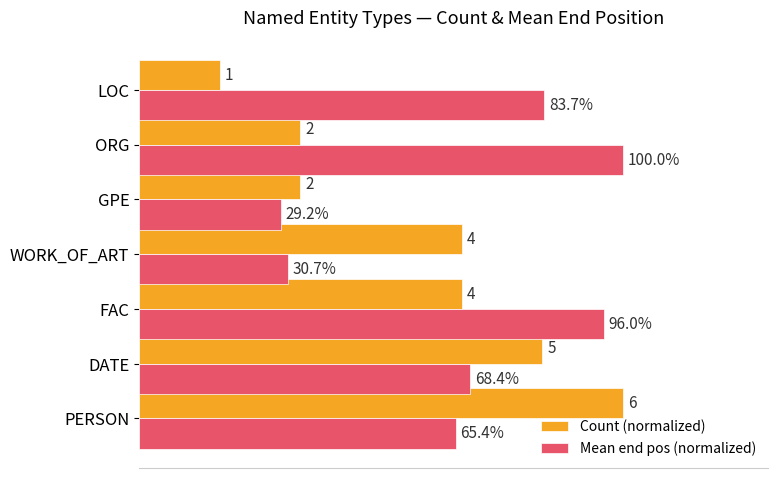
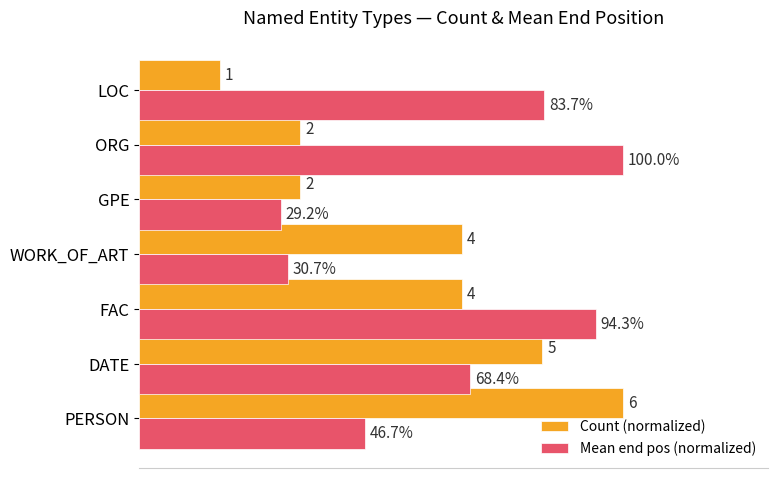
Mean end pos (normalized), FAC: 96.0% -> 94.3%
Mean end pos (normalized), PERSON: 65.4% -> 46.7%
